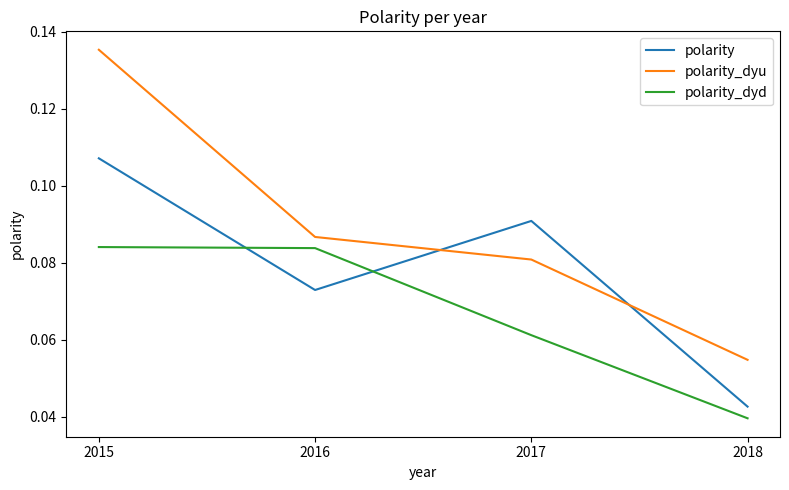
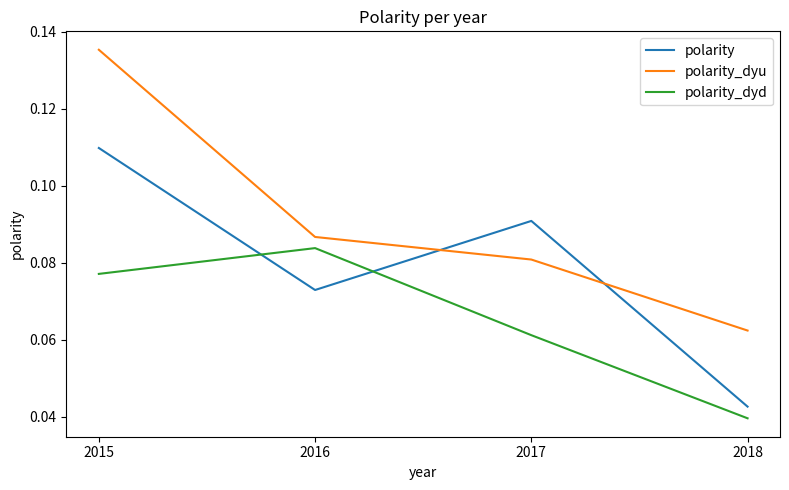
polarity, 2015: 0.107 -> 0.110
polarity_dyd, 2015: 0.084 -> 0.077
polarity_dyu, 2018: 0.055 -> 0.062
